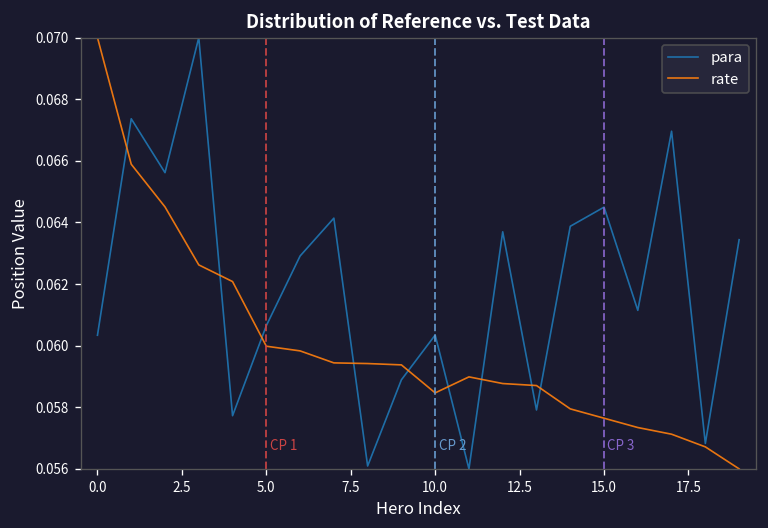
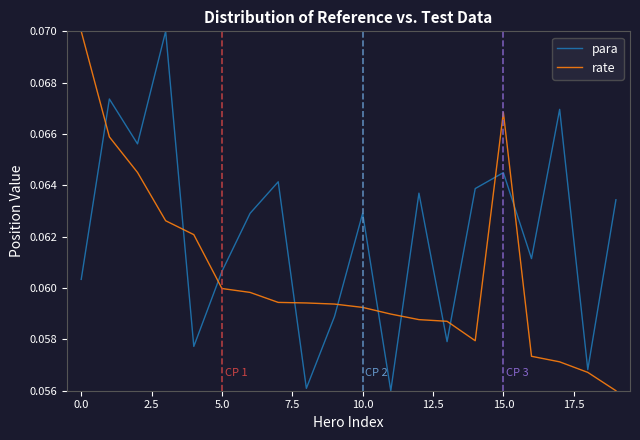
para, 10.0: 0.0603 -> 0.0629
rate, 10.0: 0.0585 -> 0.0592
rate, 15.0: 0.0576 -> 0.0668
